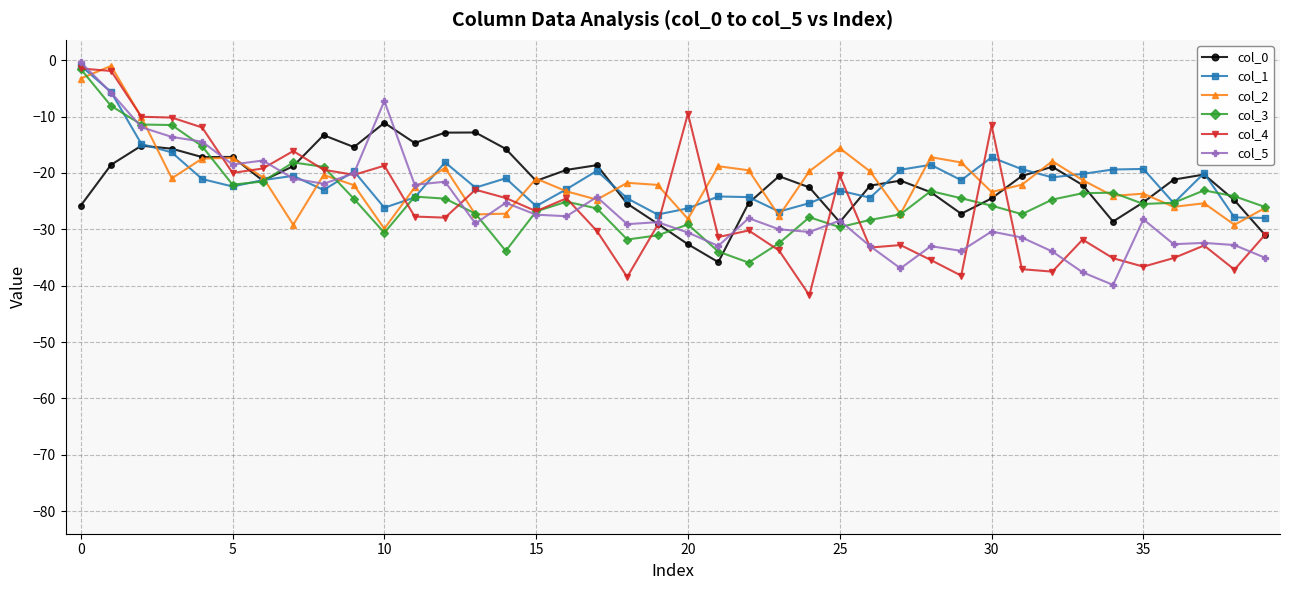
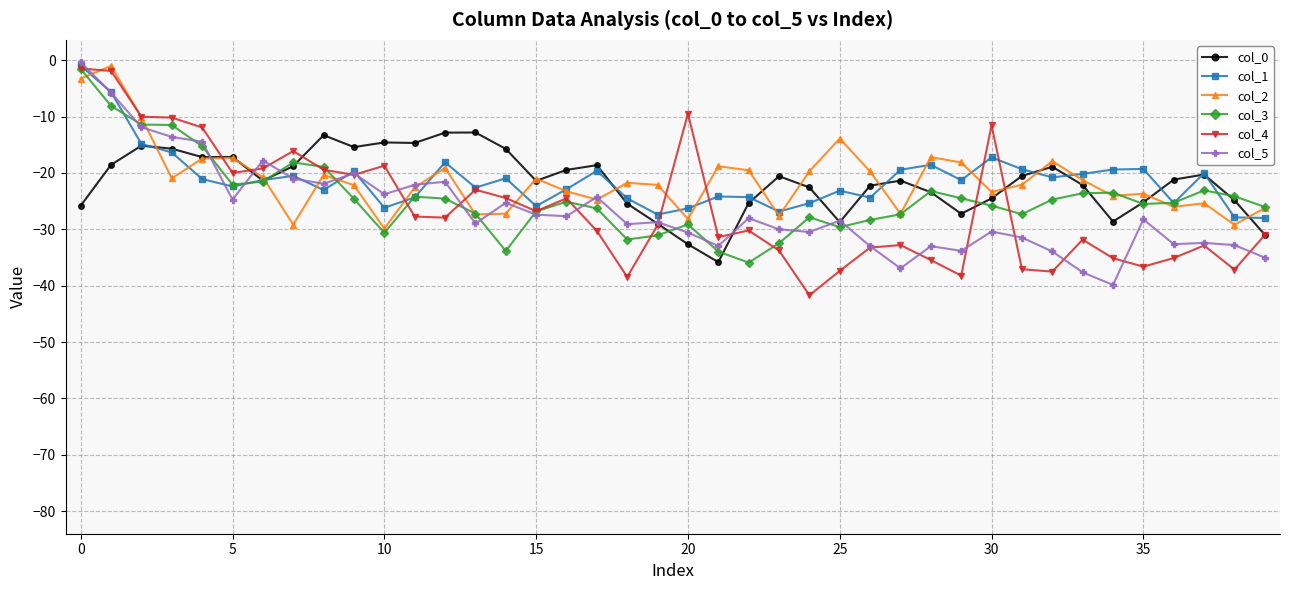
col_5, 5: -19 -> -25
col_0, 10: -11 -> -15
col_5, 10: -7 -> -24
col_2, 25: -16 -> -14
col_4, 25: -20 -> -37
